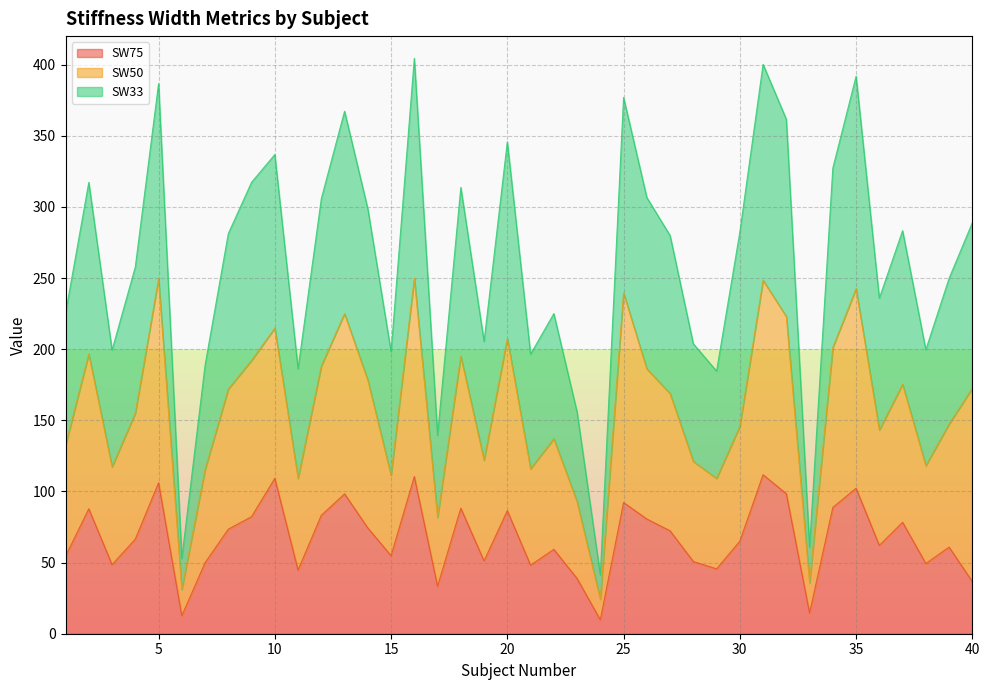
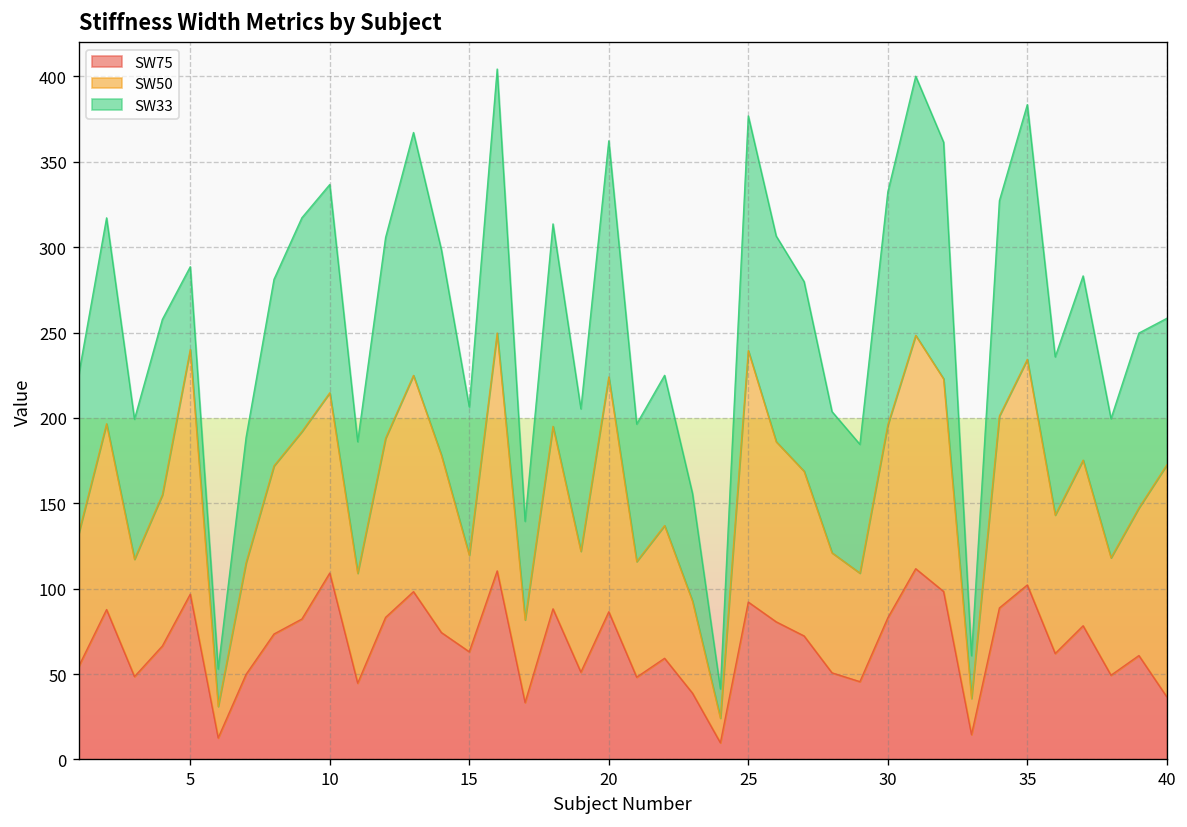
SW75, 5: 106 -> 97
SW33, 5: 137 -> 49
SW75, 15: 55 -> 63
SW50, 20: 121 -> 138
SW75, 30: 65 -> 83
SW50, 30: 81 -> 113
SW50, 35: 140 -> 132
SW33, 40: 116 -> 86
